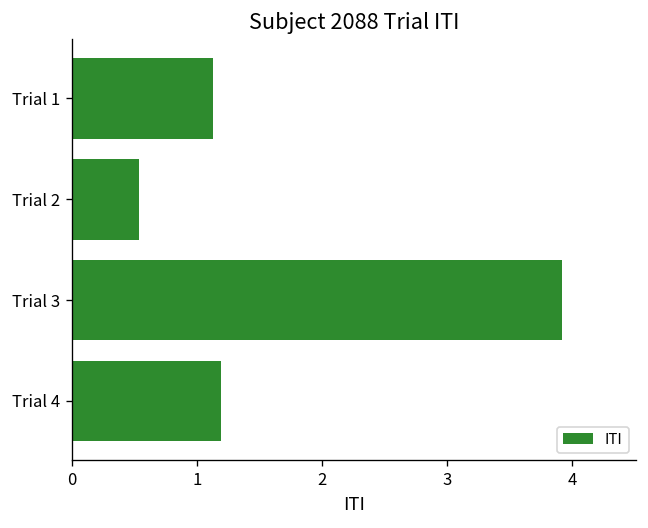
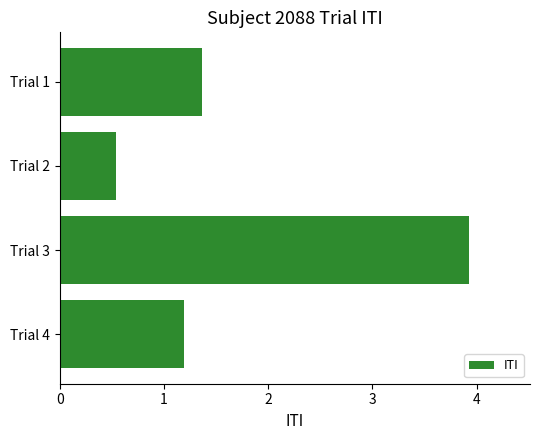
Trial 1: 1.13 -> 1.36
